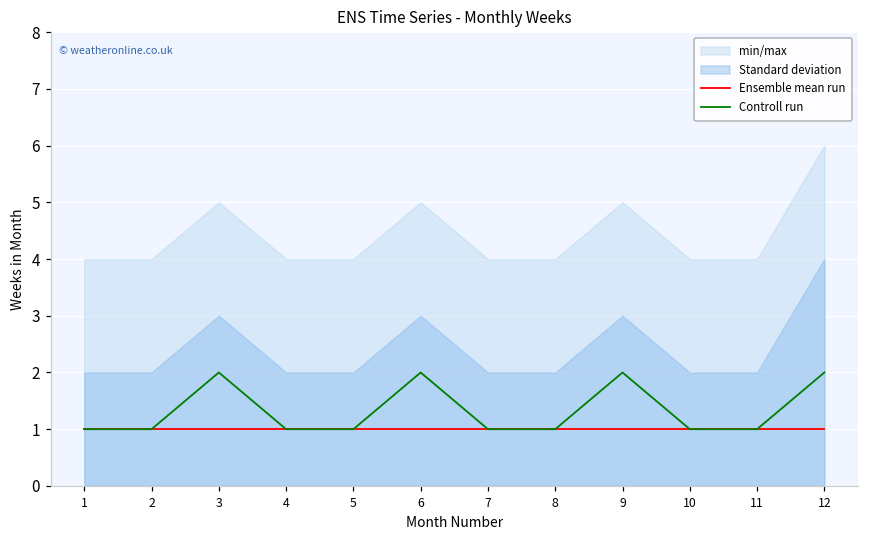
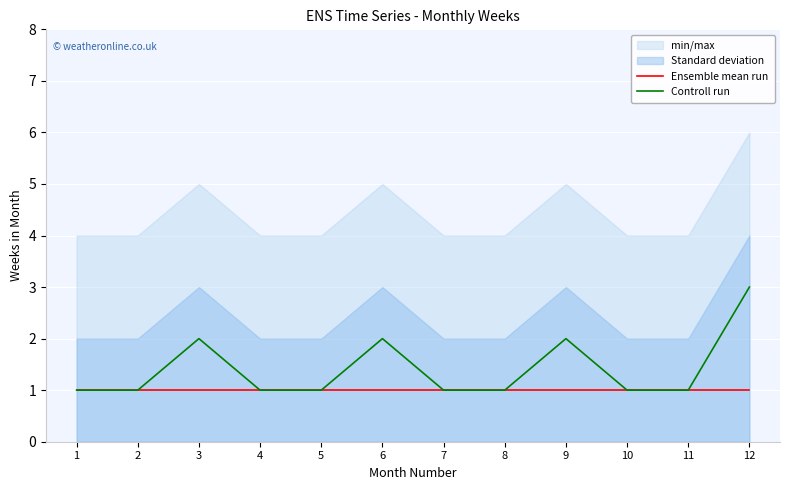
Controll run, 12: 2 -> 3
